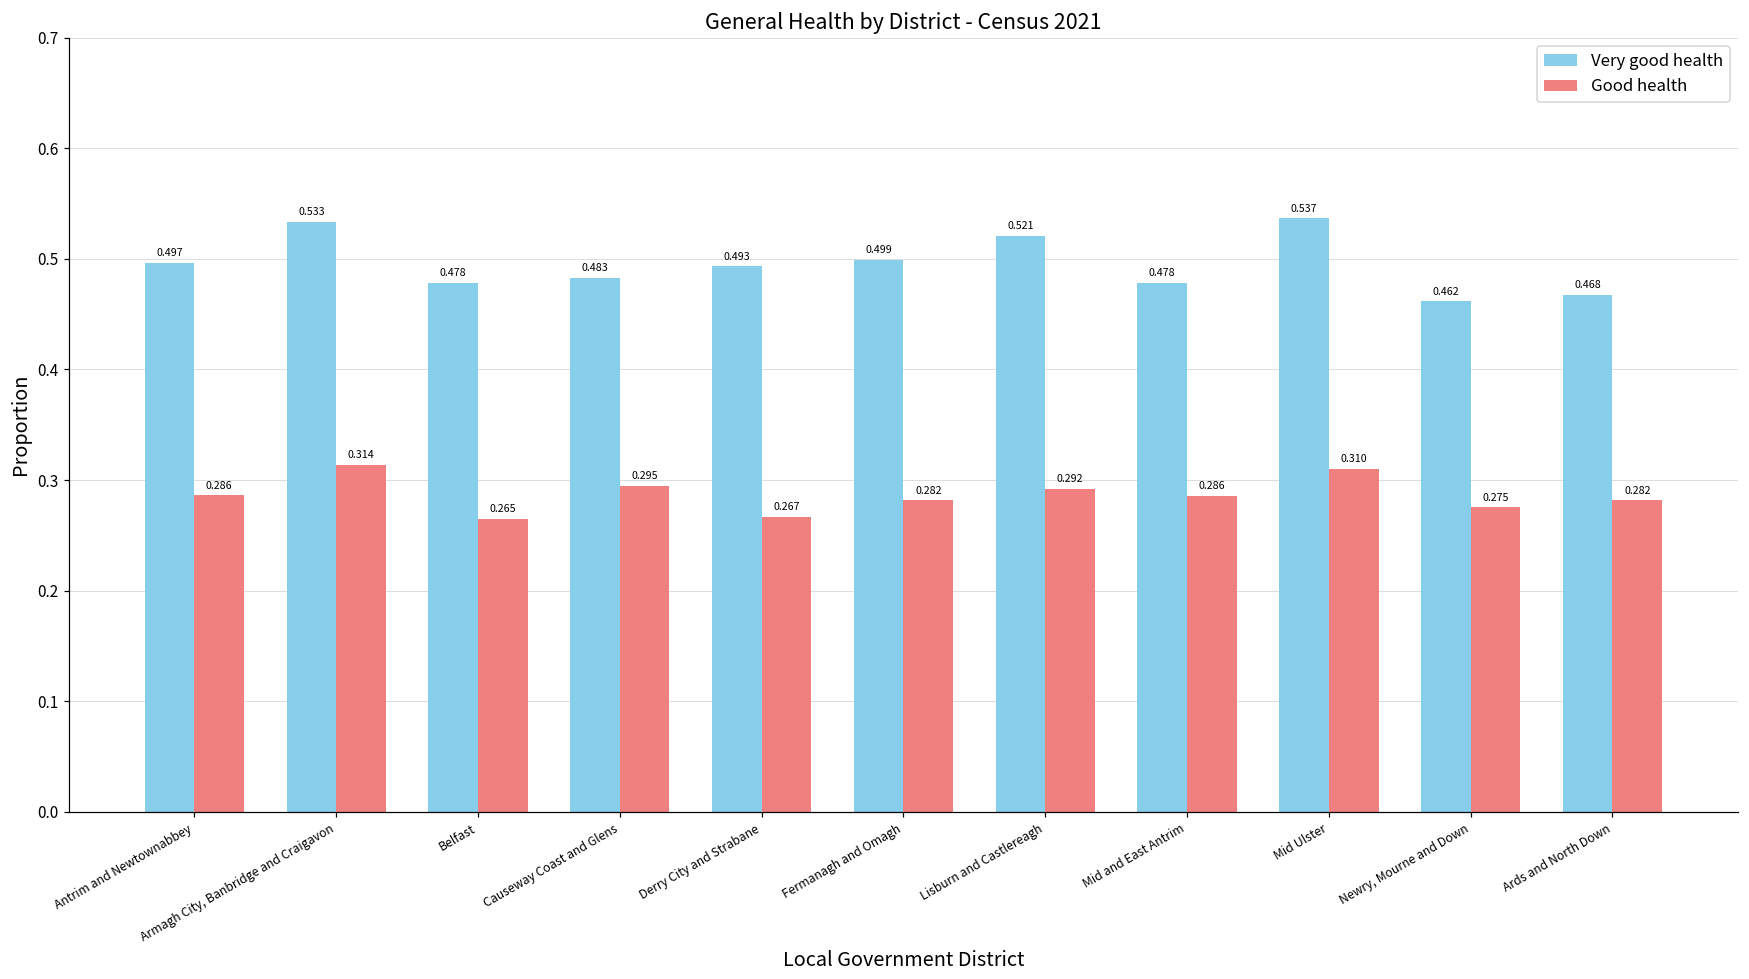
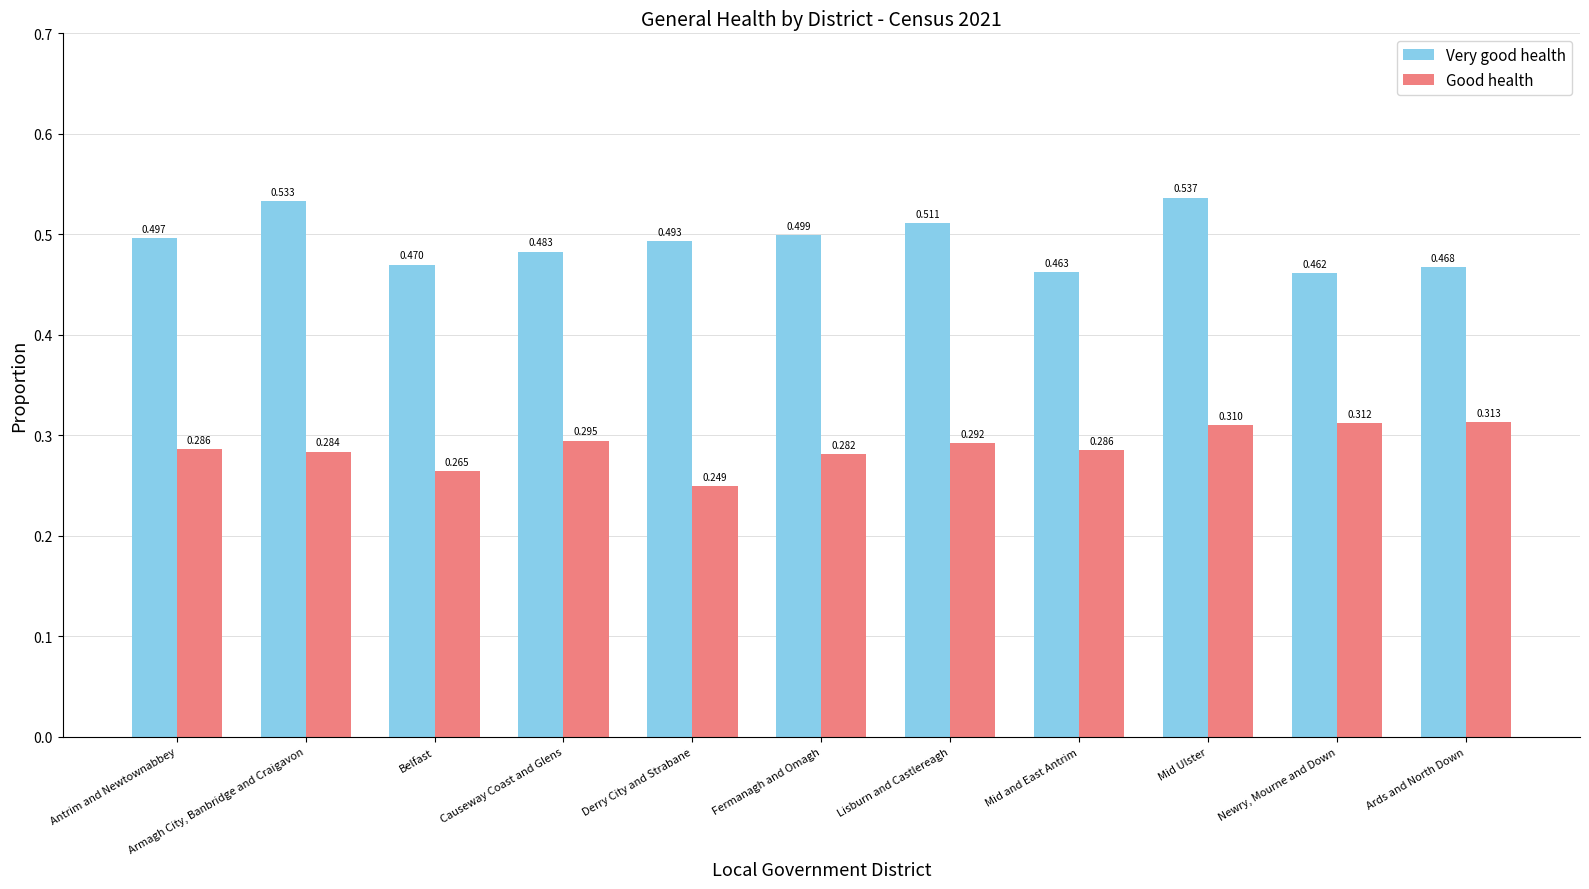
Good health, Armagh City, Banbridge and Craigavon: 0.314 -> 0.284
Very good health, Belfast: 0.478 -> 0.470
Good health, Derry City and Strabane: 0.267 -> 0.249
Very good health, Lisburn and Castlereagh: 0.521 -> 0.511
Very good health, Mid and East Antrim: 0.478 -> 0.463
Good health, Newry, Mourne and Down: 0.275 -> 0.312
Good health, Ards and North Down: 0.282 -> 0.313
